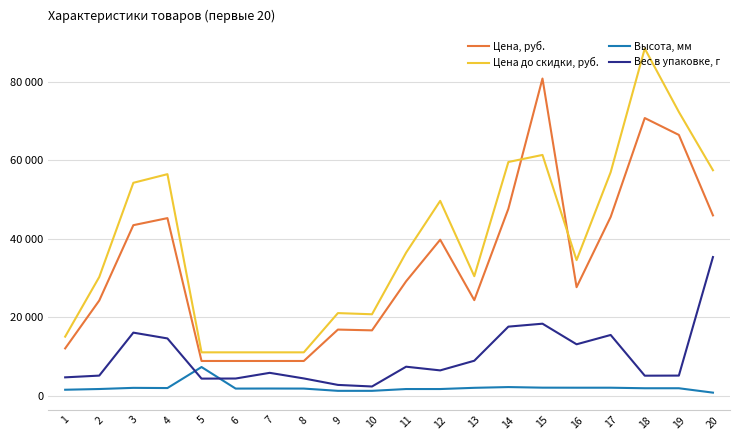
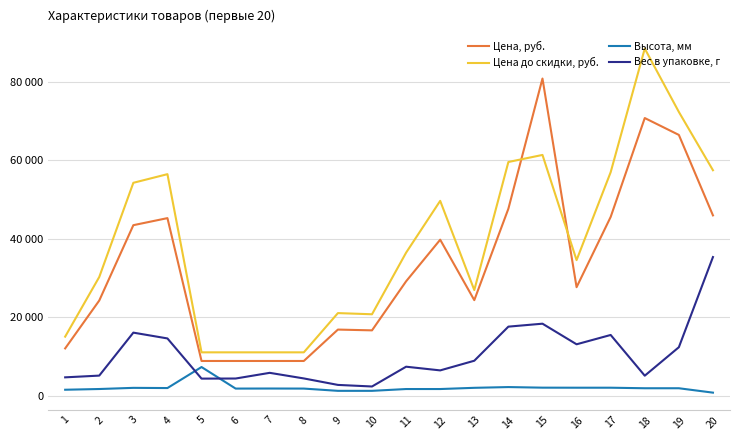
Цена до скидки, руб., 13: 30000 -> 27000
Вес в упаковке, г, 19: 5000 -> 12000
